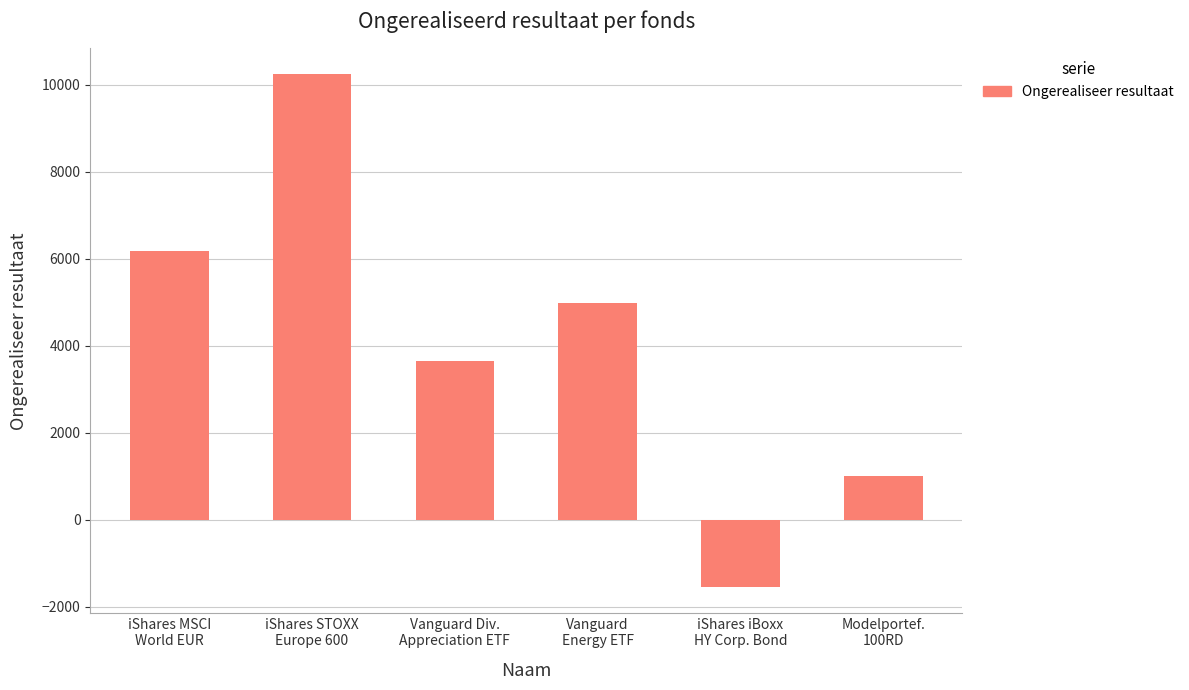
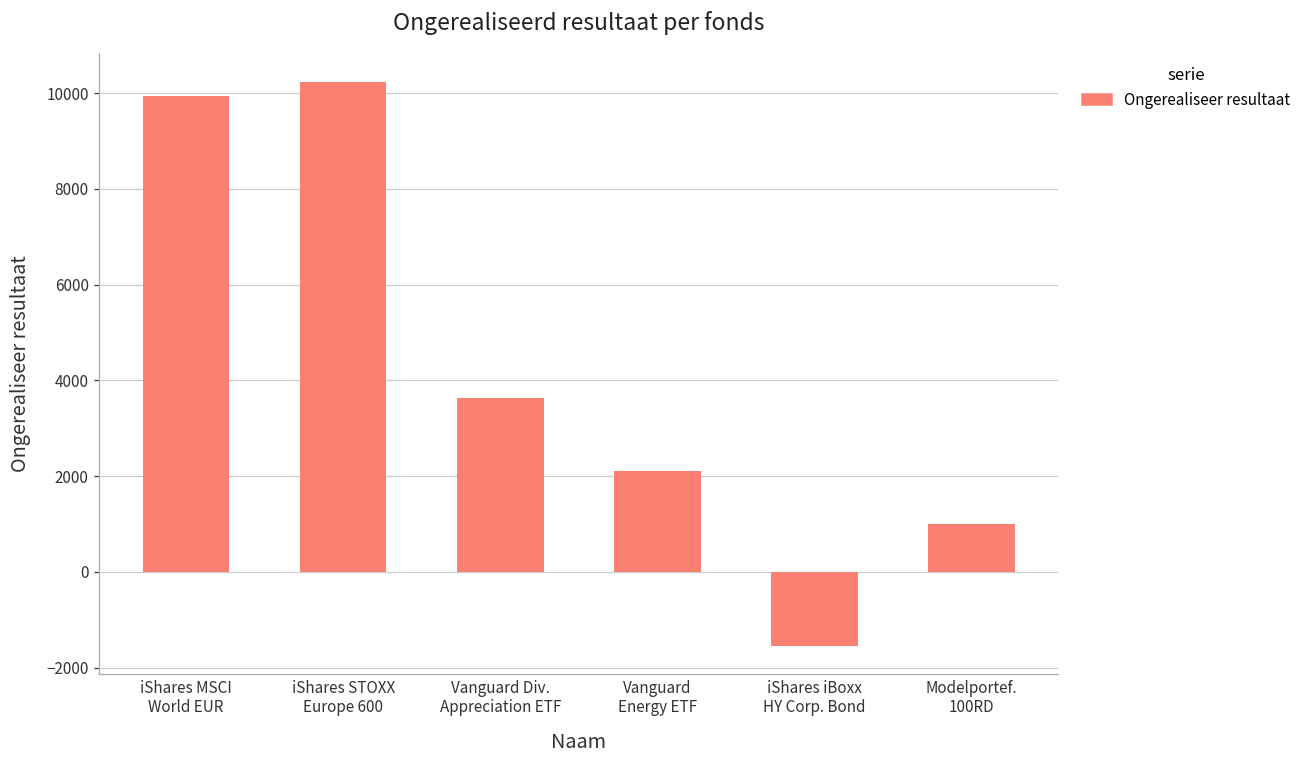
iShares MSCI World EUR: 6200 -> 9900
Vanguard Energy ETF: 5000 -> 2100
